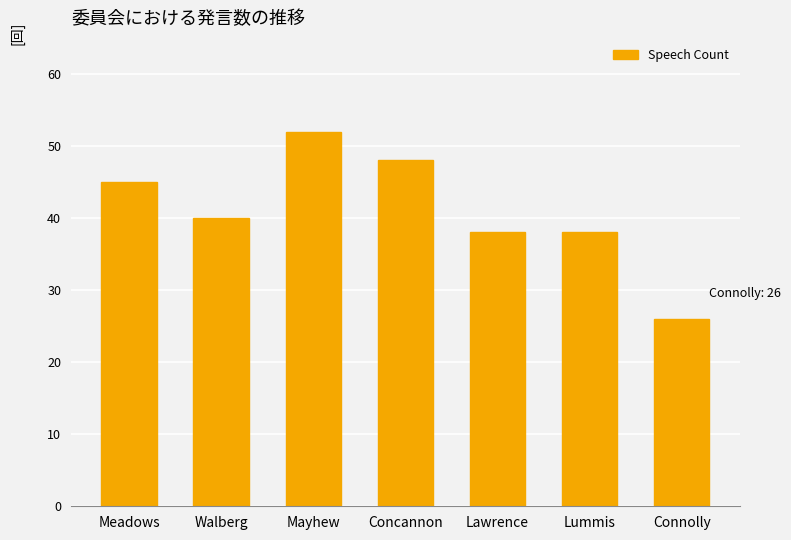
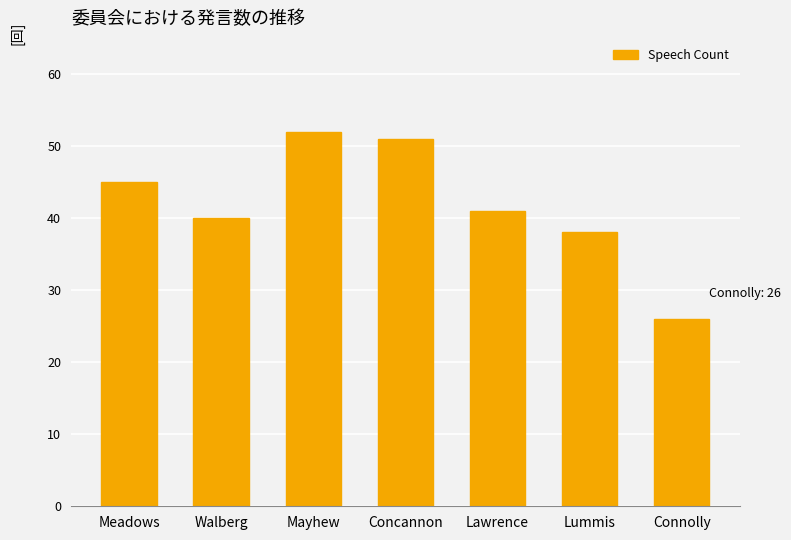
Concannon: 48 -> 51
Lawrence: 38 -> 41
